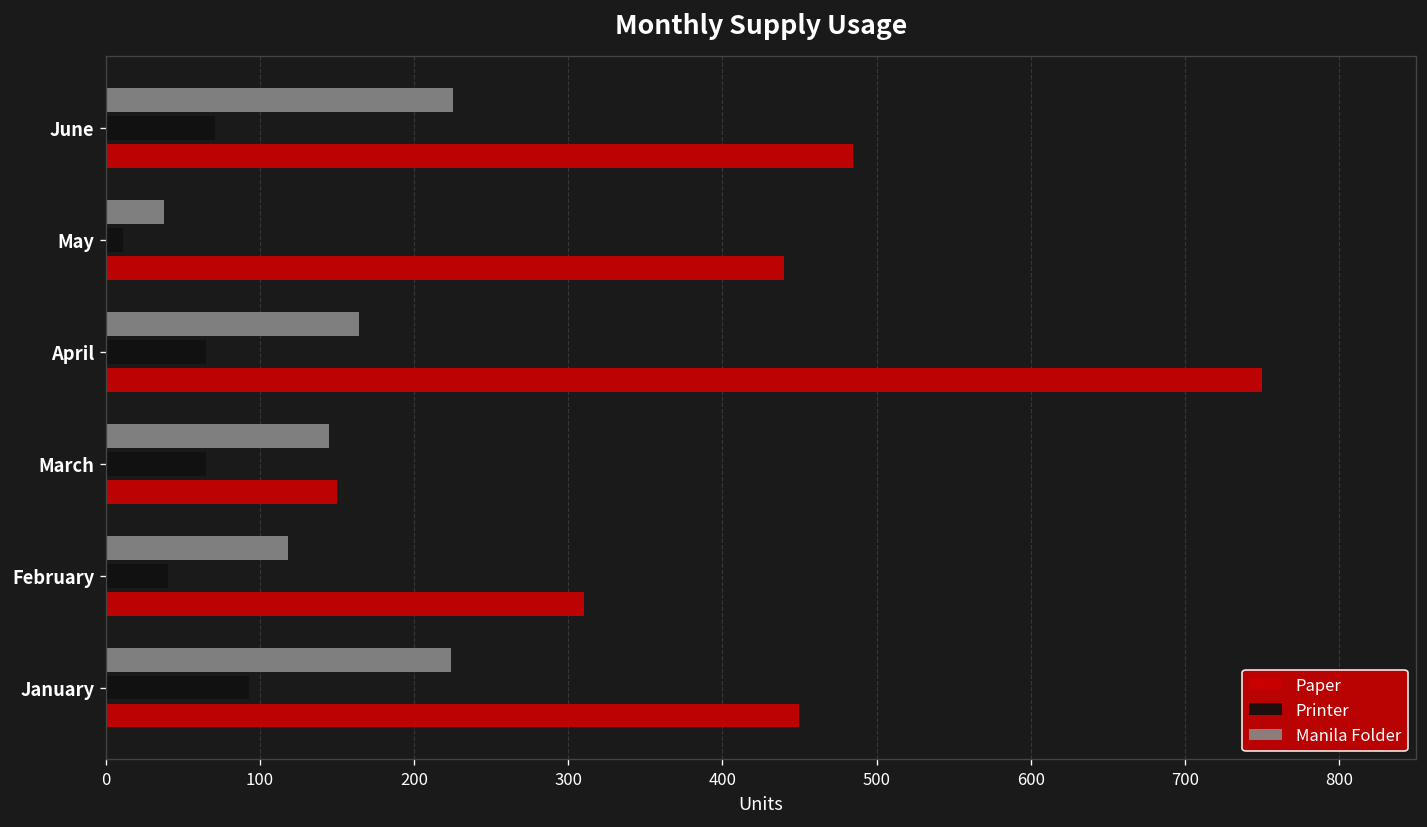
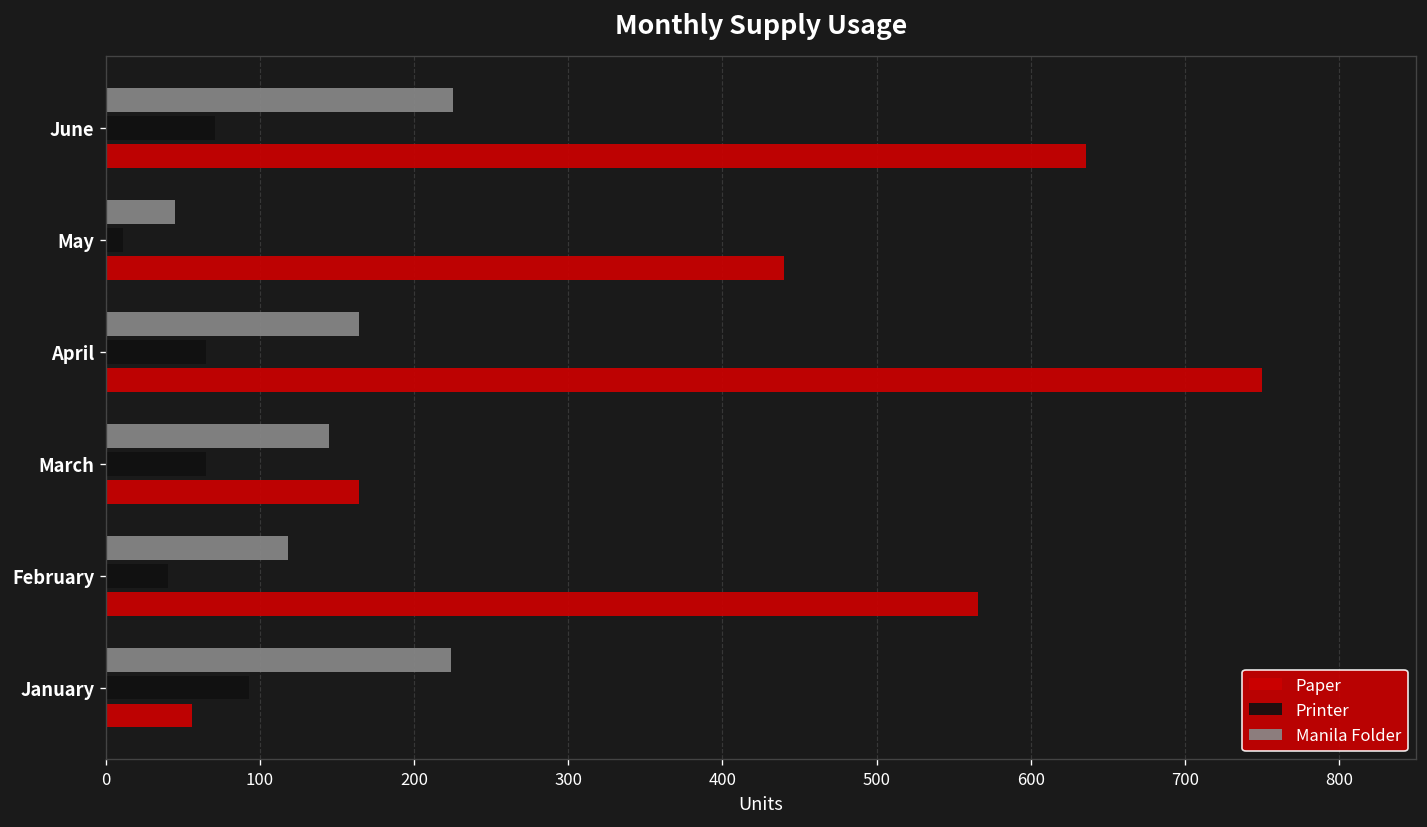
Paper, June: 485 -> 636
Manila Folder, May: 38 -> 45
Paper, March: 150 -> 164
Paper, February: 310 -> 566
Paper, January: 450 -> 56
